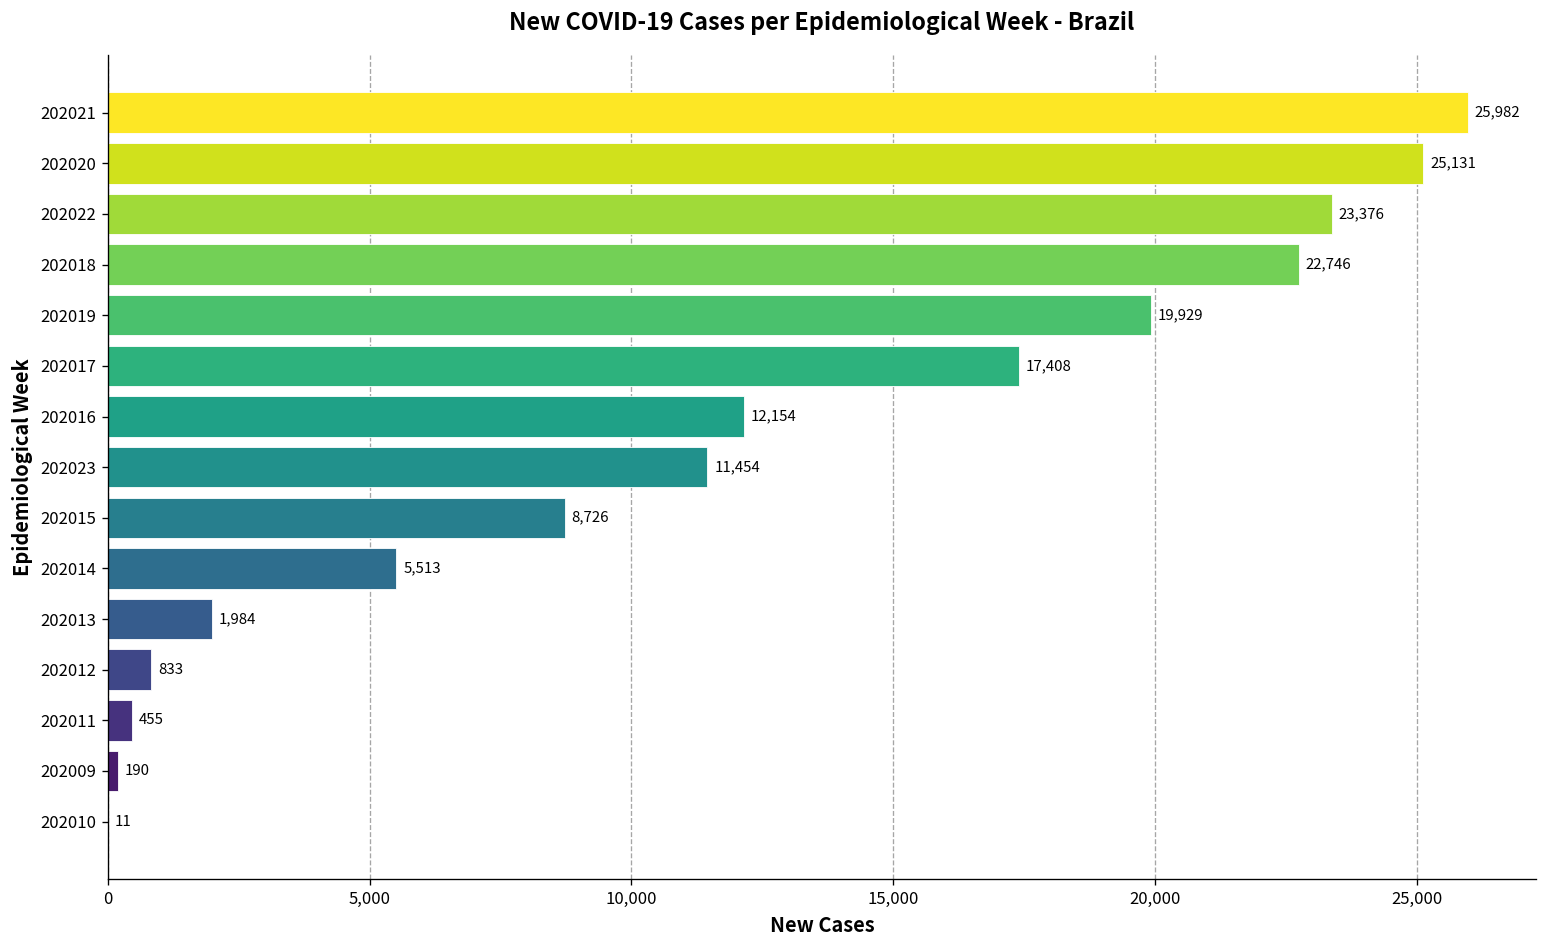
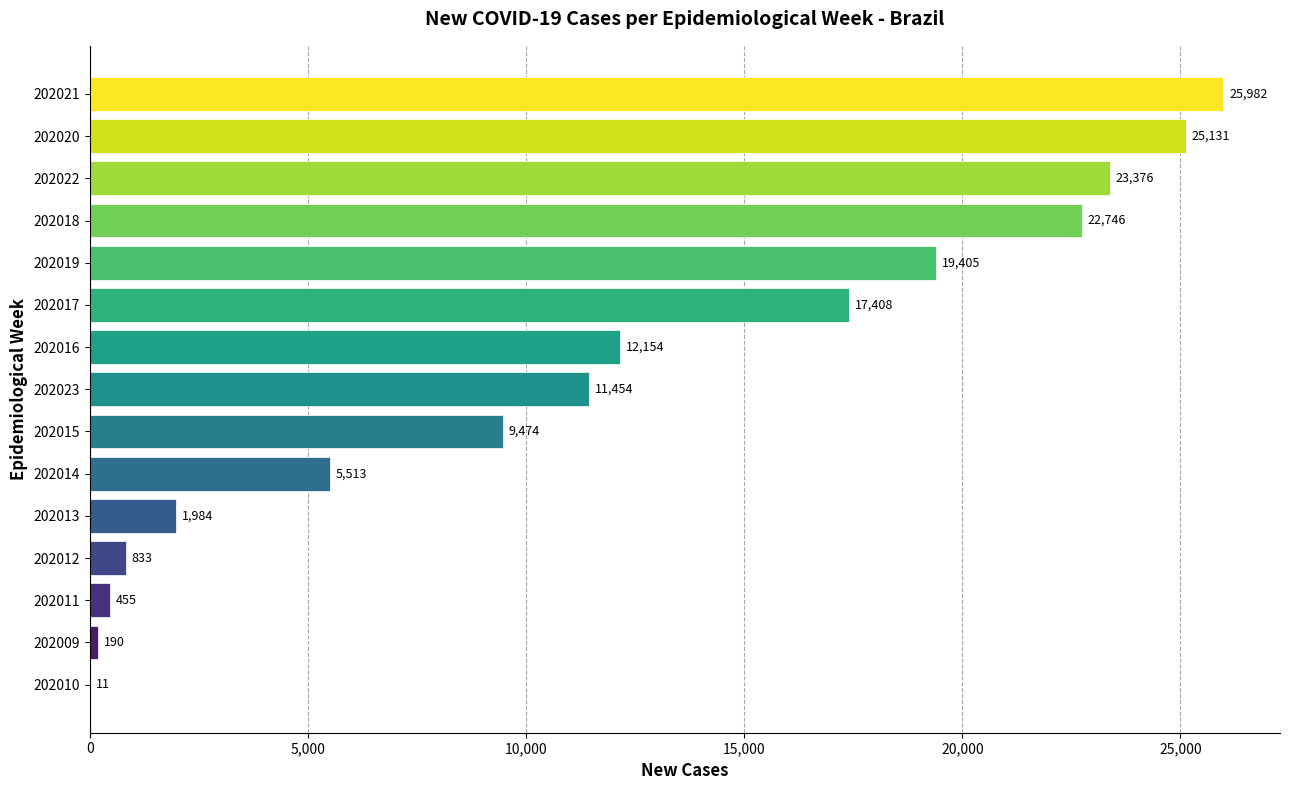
202019: 19,929 -> 19,405
202015: 8,726 -> 9,474
